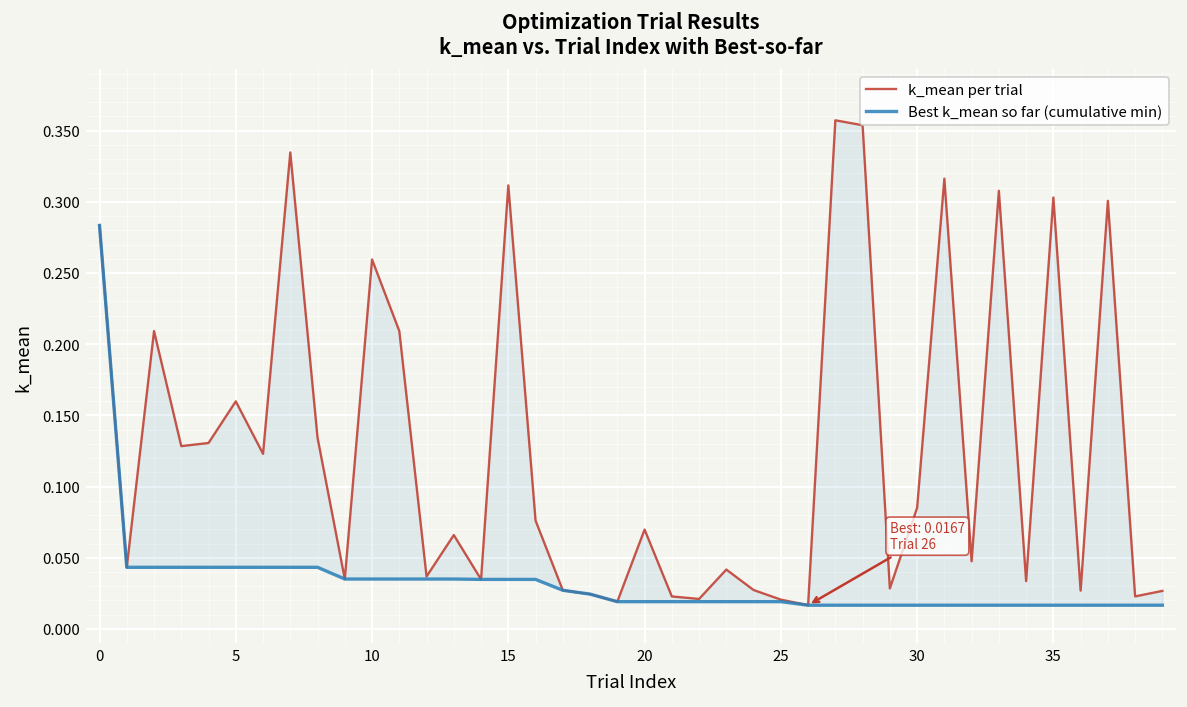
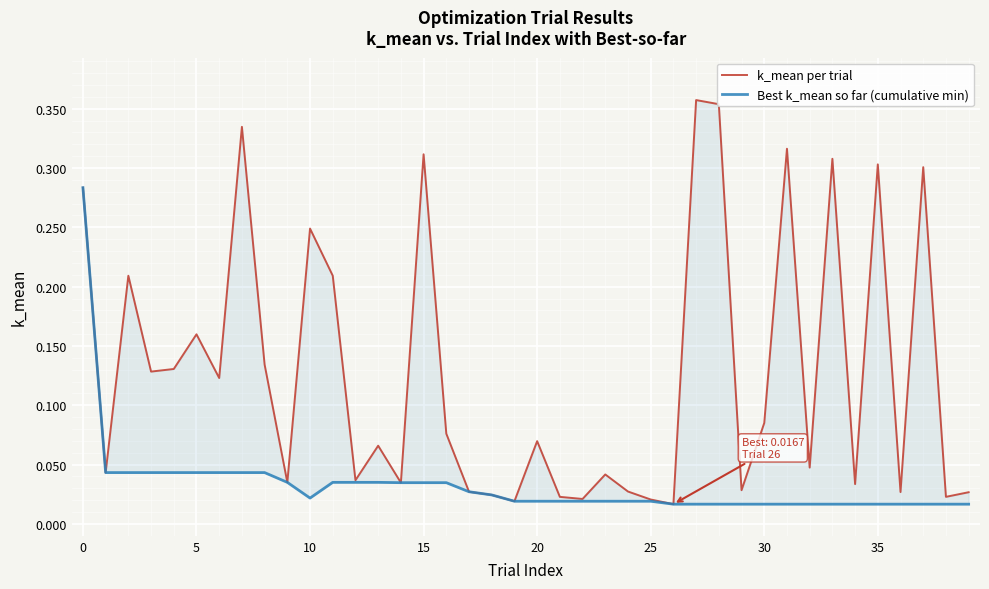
k_mean per trial, 10: 0.259 -> 0.249
Best k_mean so far (cumulative min), 10: 0.035 -> 0.022
